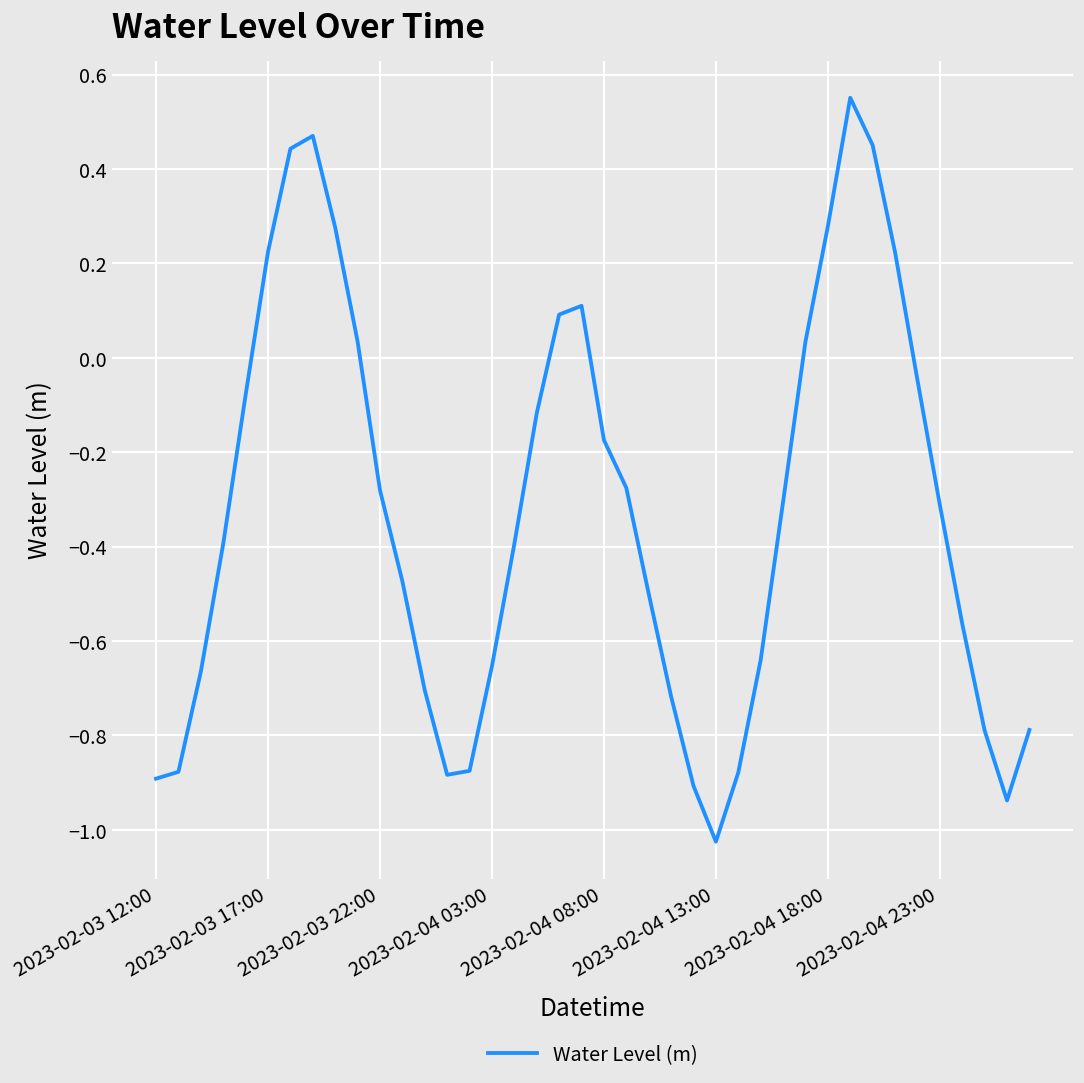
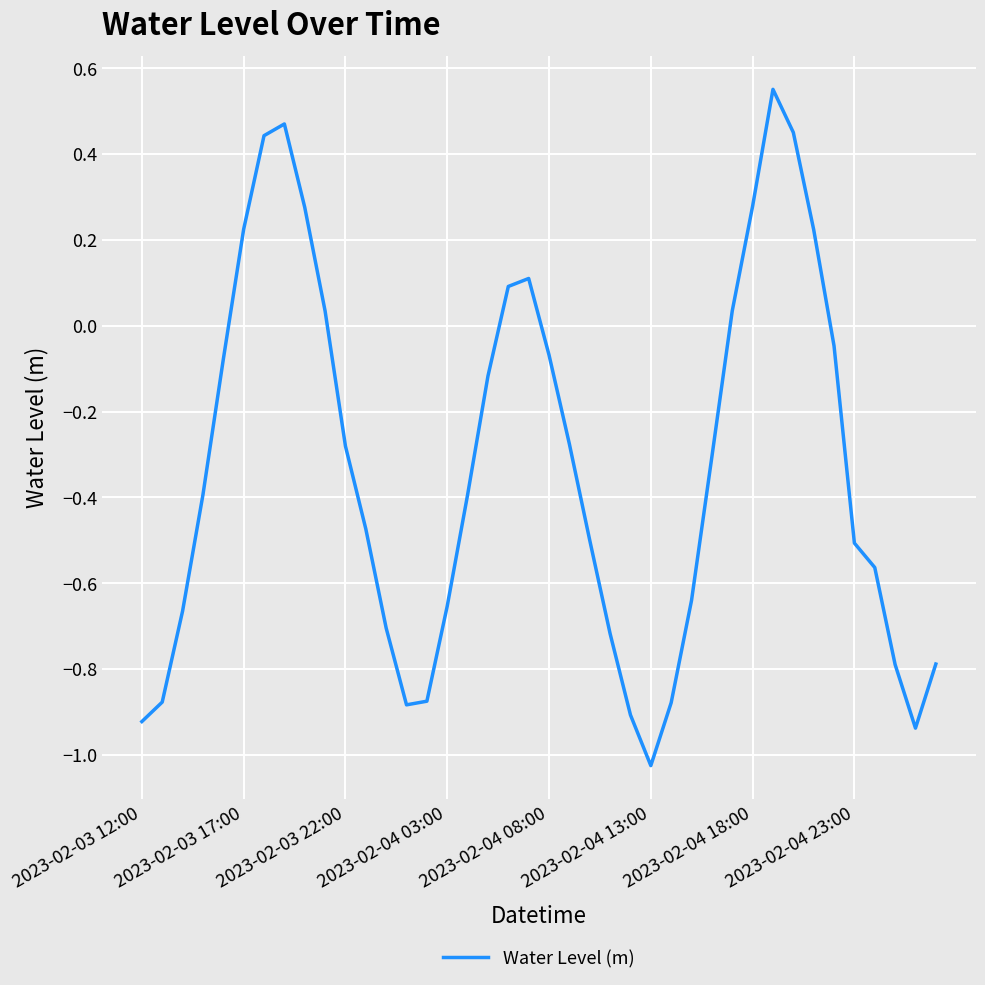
2023-02-03 12:00: -0.89 -> -0.92
2023-02-04 08:00: -0.17 -> -0.07
2023-02-04 23:00: -0.31 -> -0.51
